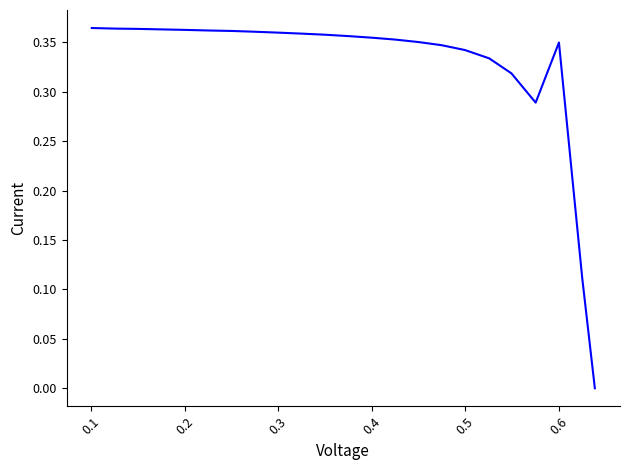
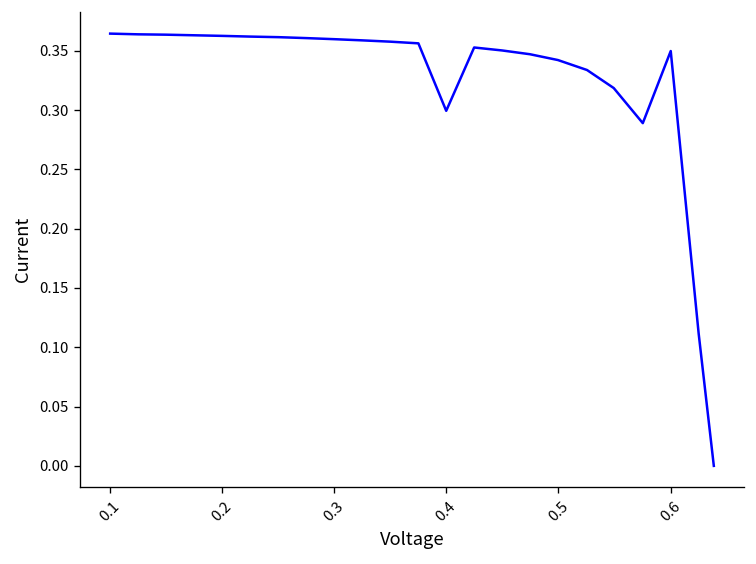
0.4: 0.35 -> 0.30
